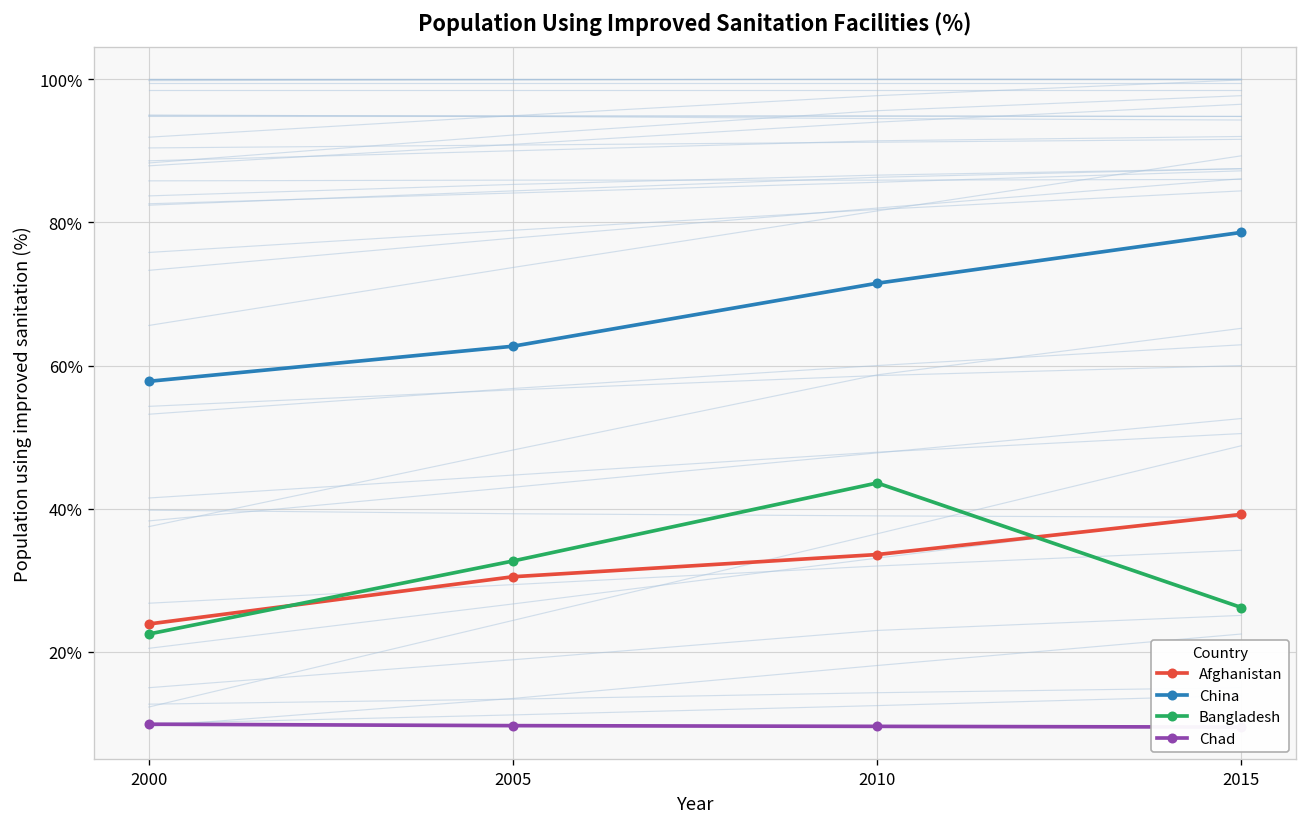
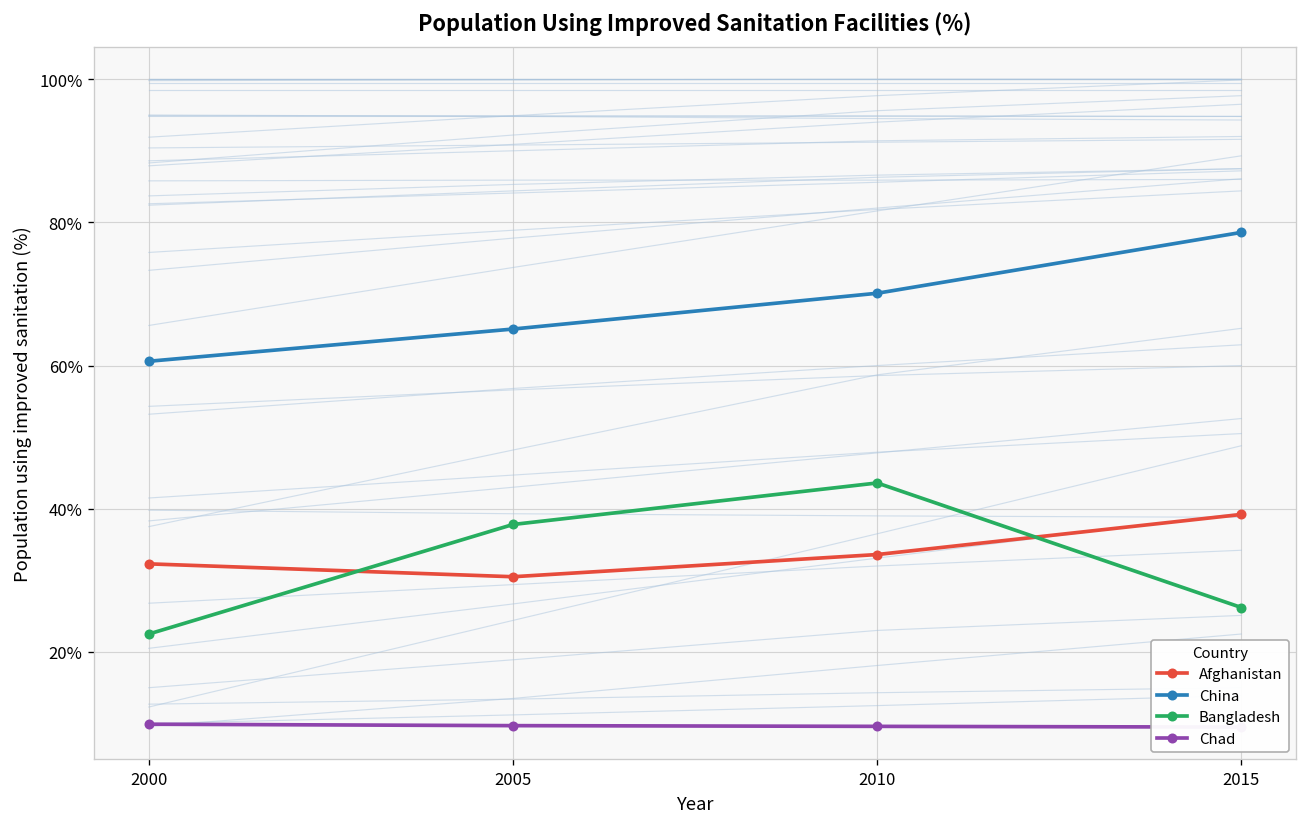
Afghanistan, 2000: 24% -> 32%
China, 2000: 58% -> 61%
China, 2005: 63% -> 65%
Bangladesh, 2005: 33% -> 38%
China, 2010: 72% -> 70%
